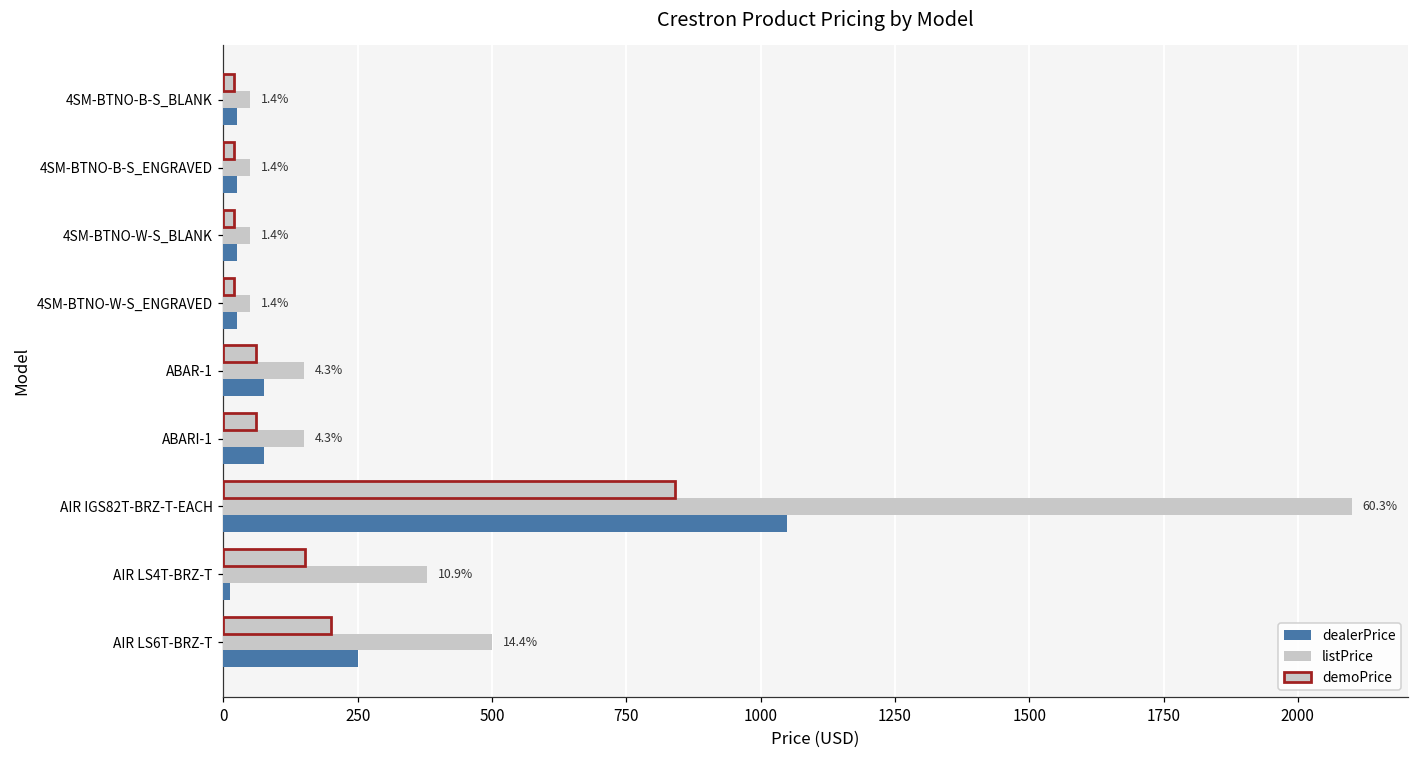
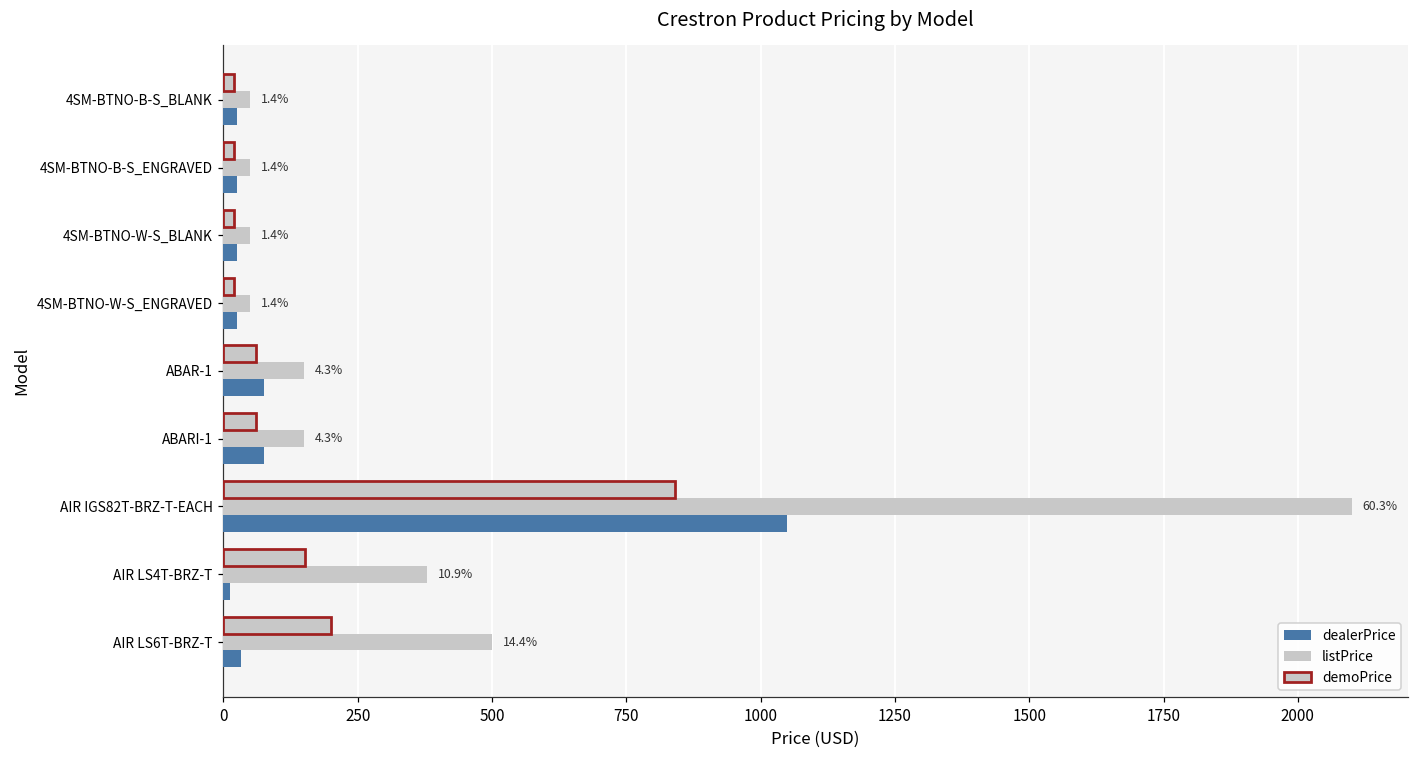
dealerPrice, AIR LS6T-BRZ-T: 250 -> 30
